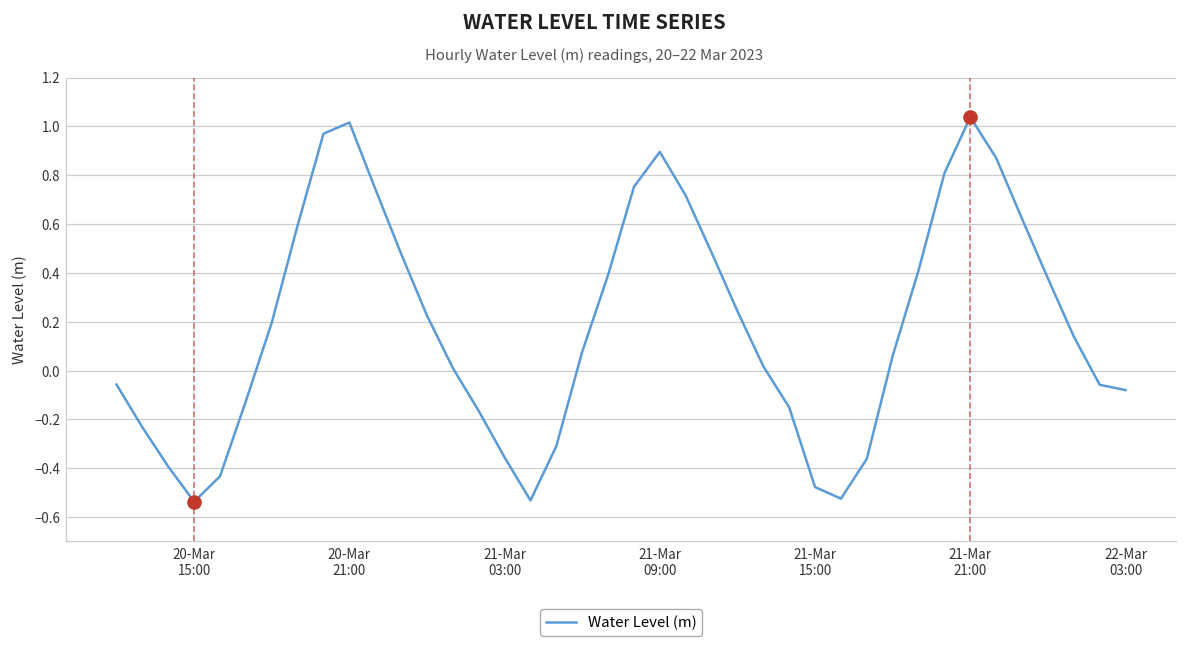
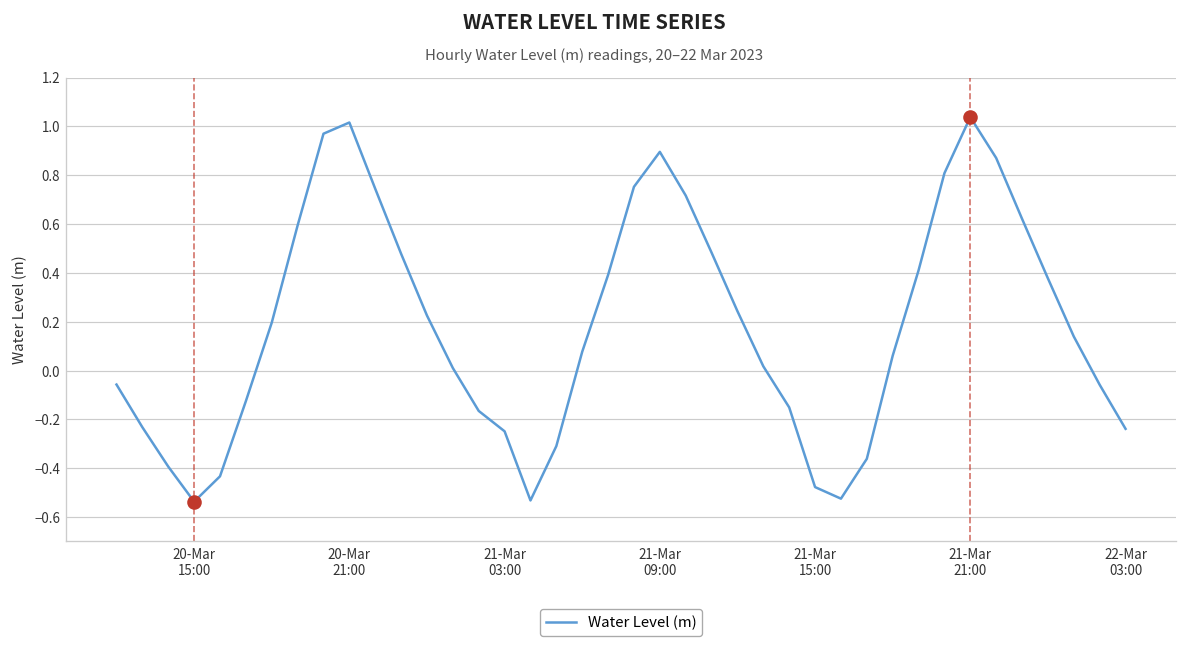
Water Level (m), 21-Mar 03:00: -0.36 -> -0.25
Water Level (m), 22-Mar 03:00: -0.08 -> -0.24
